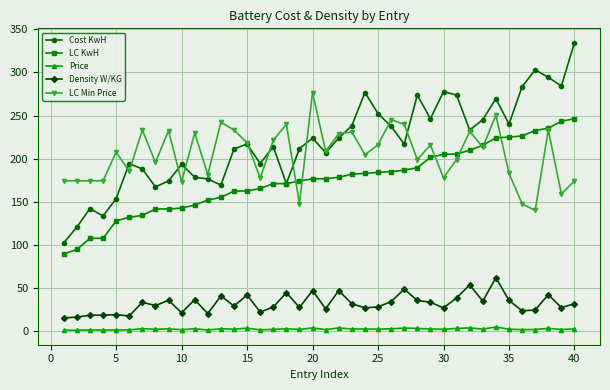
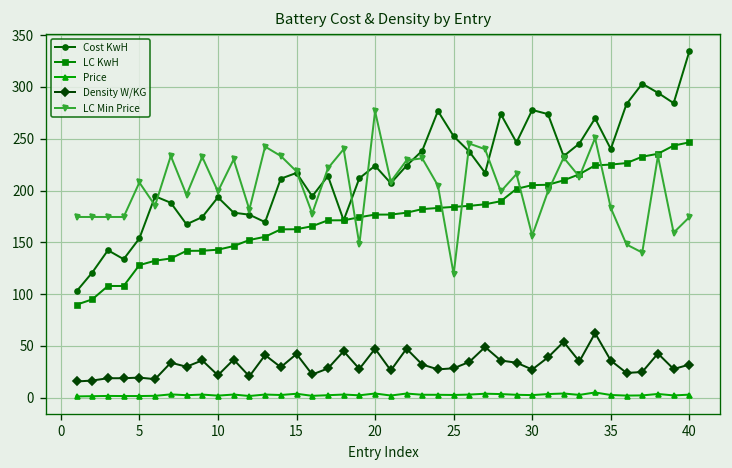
LC Min Price, 10: 170 -> 200
LC Min Price, 25: 220 -> 120
LC Min Price, 30: 180 -> 160
